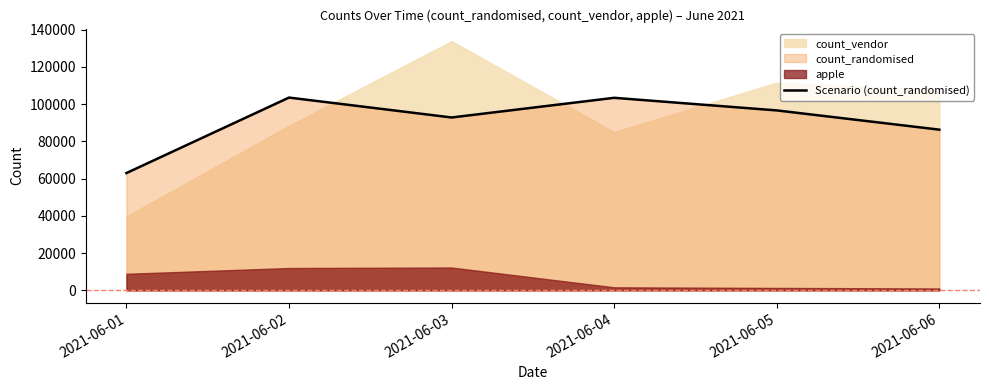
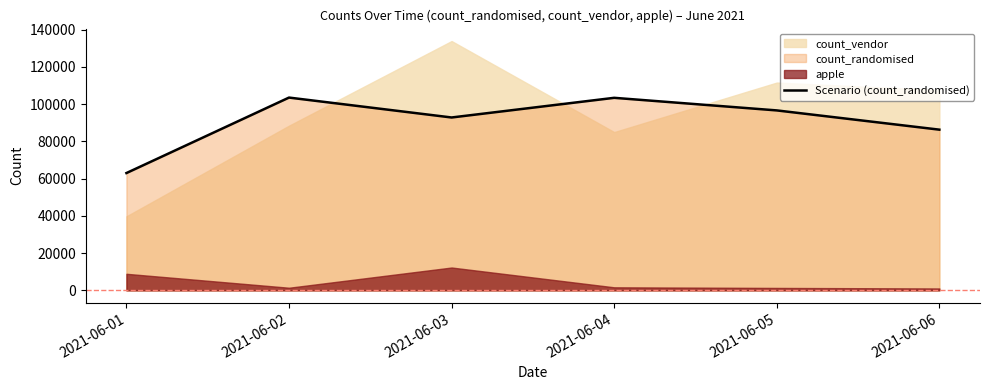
apple, 2021-06-02: 12000 -> 1000
